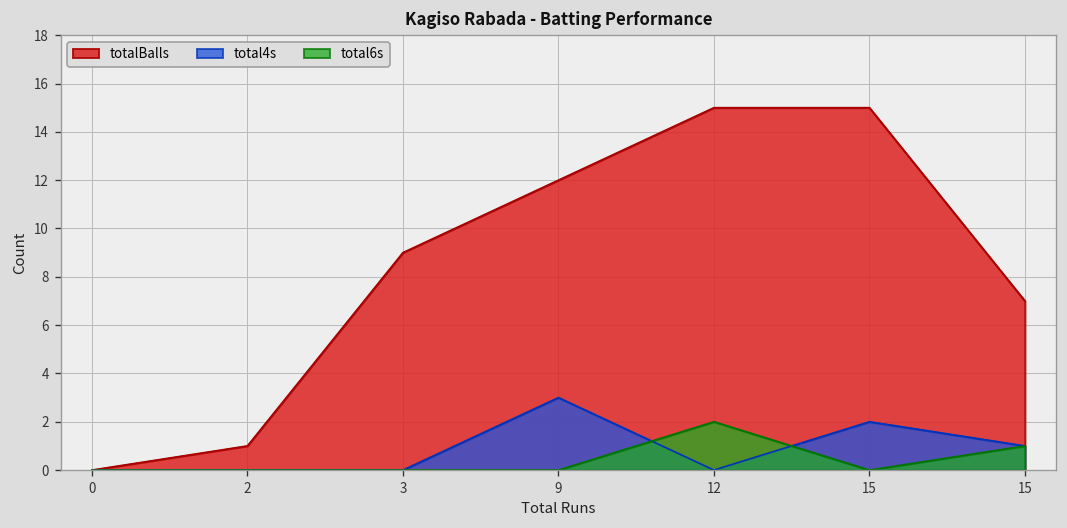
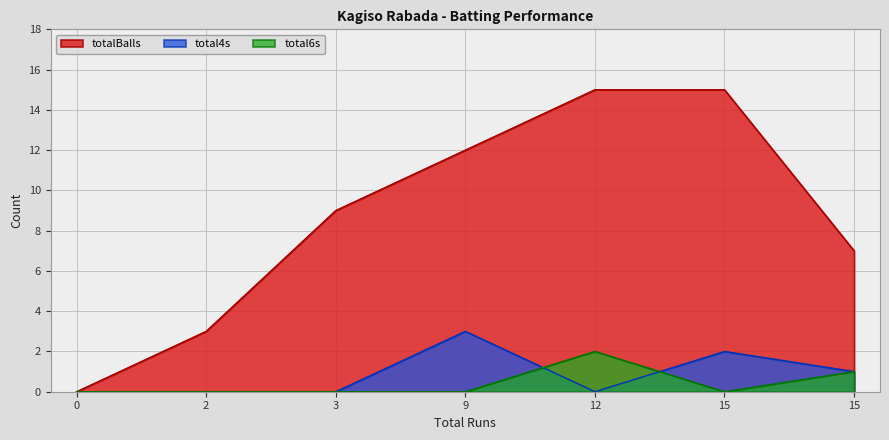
totalBalls, 2: 1 -> 3
